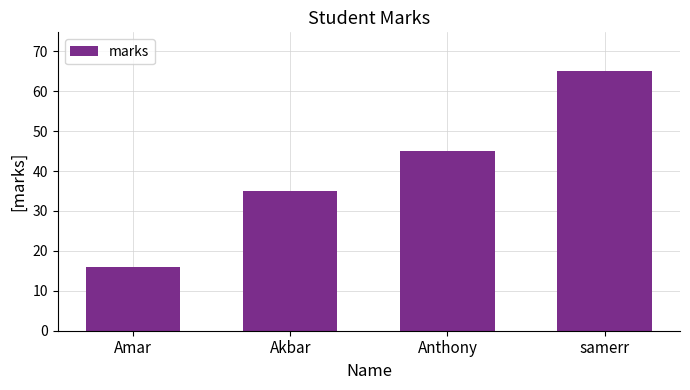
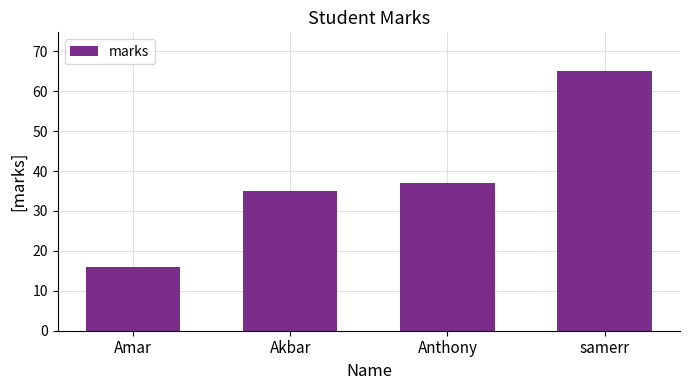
Anthony: 45 -> 37
